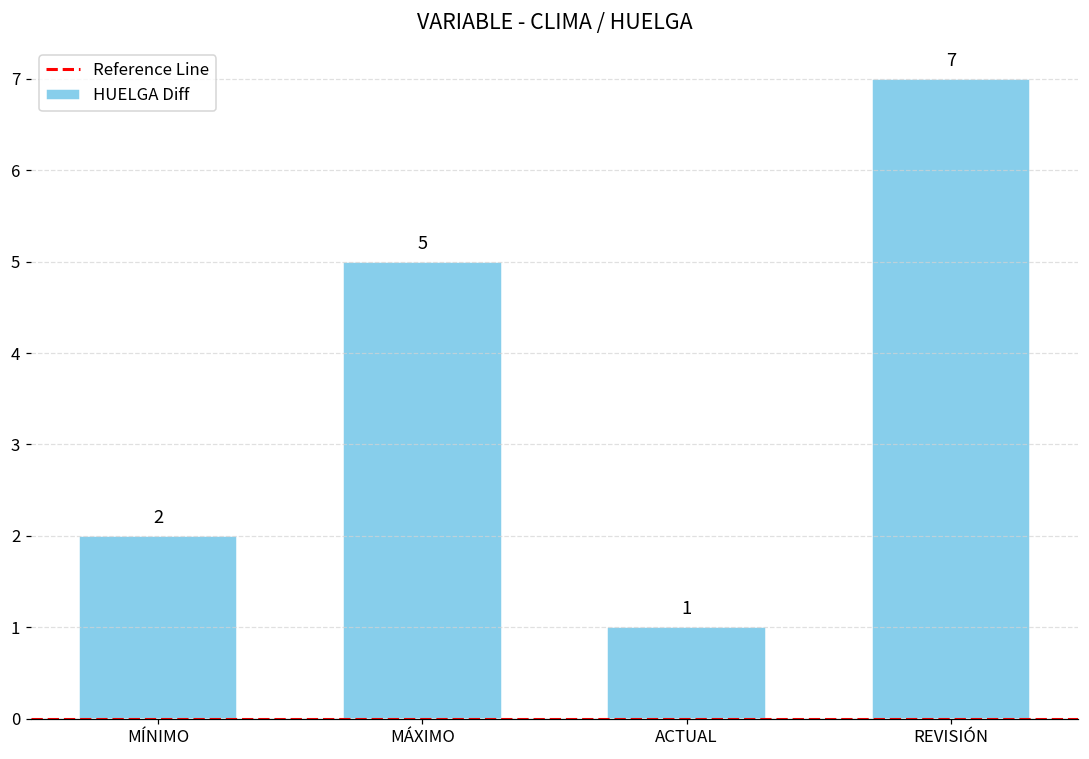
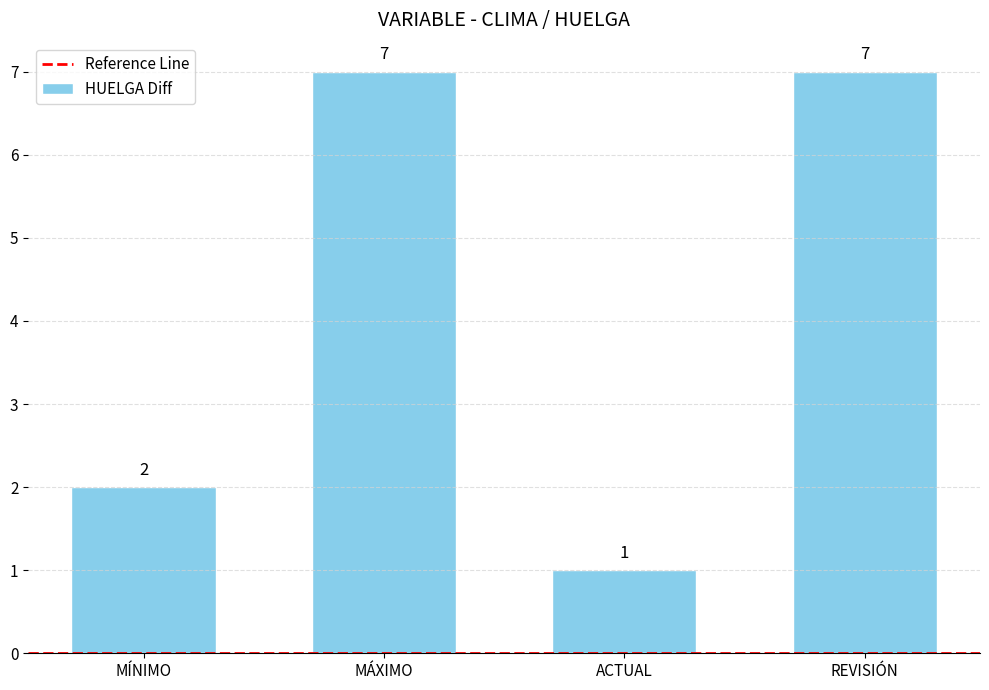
MÁXIMO: 5 -> 7
